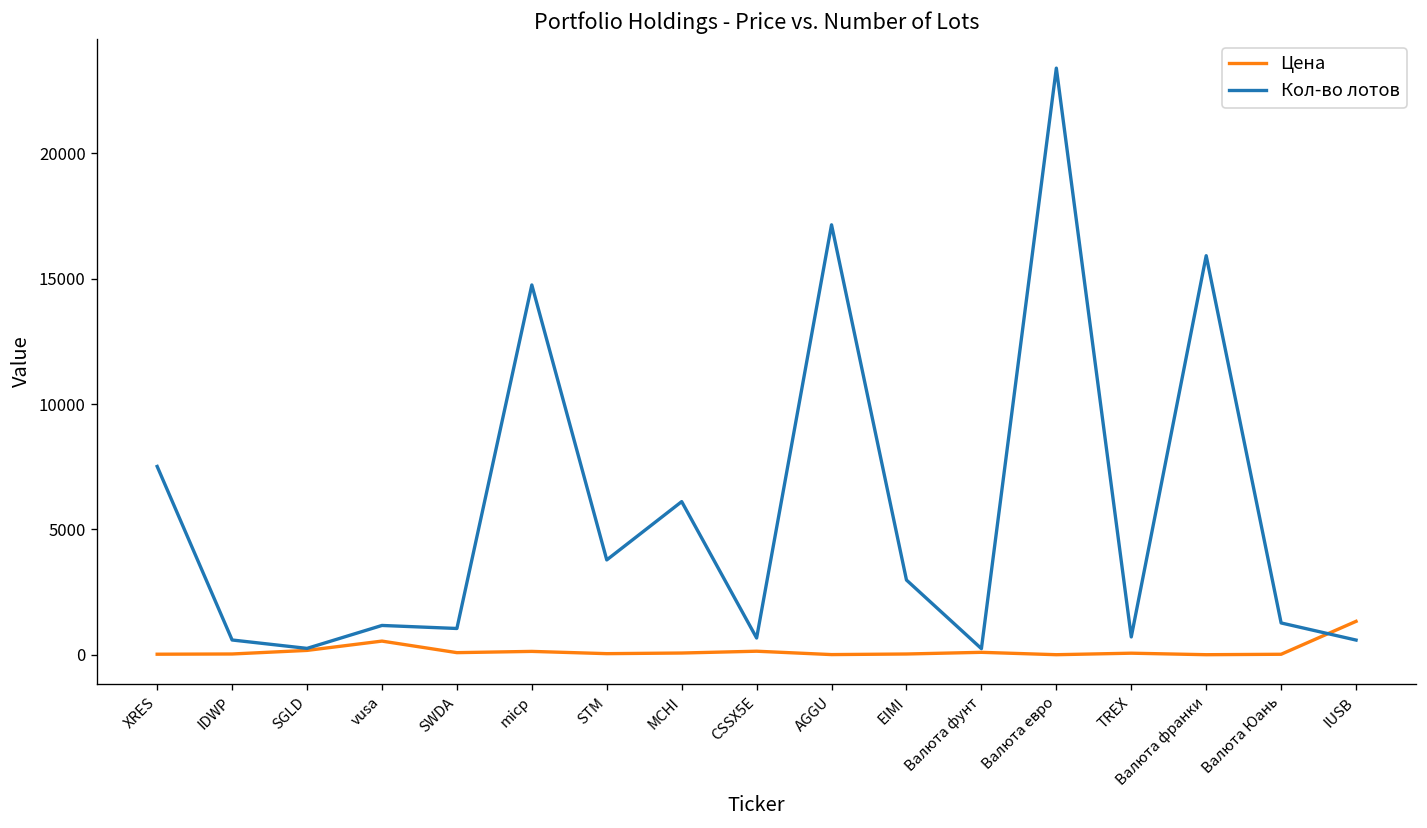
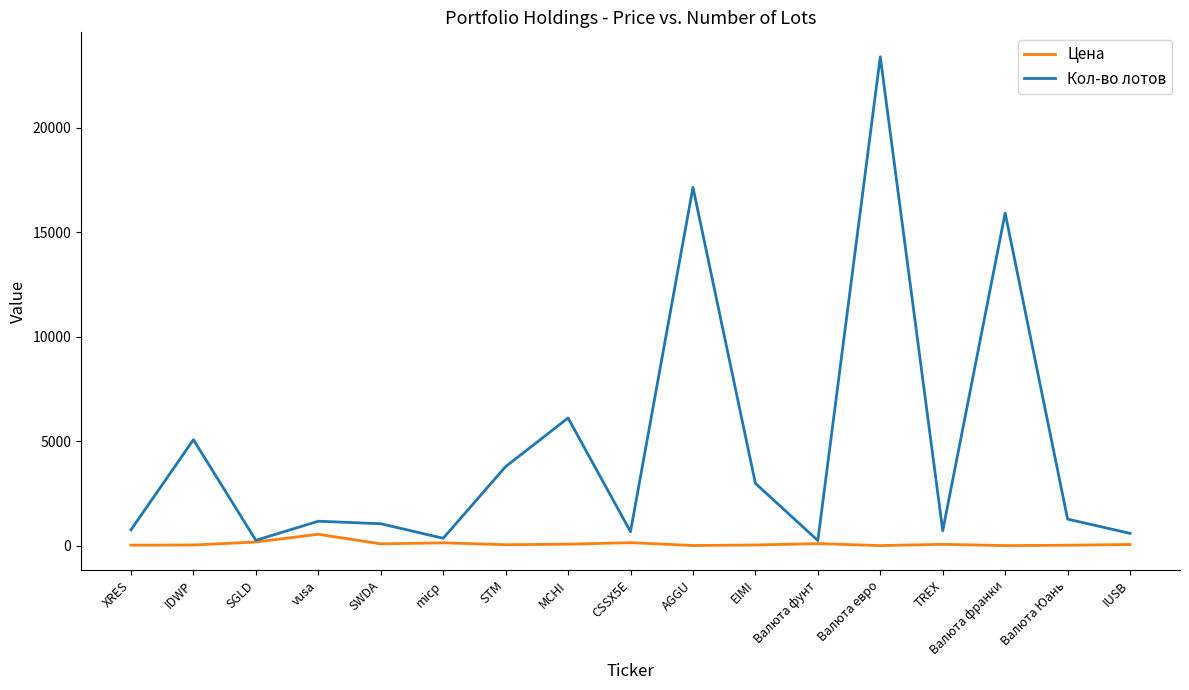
Кол-во лотов, XRES: 7500 -> 800
Кол-во лотов, IDWP: 600 -> 5100
Кол-во лотов, micp: 14800 -> 400
Цена, IUSB: 1300 -> 100
